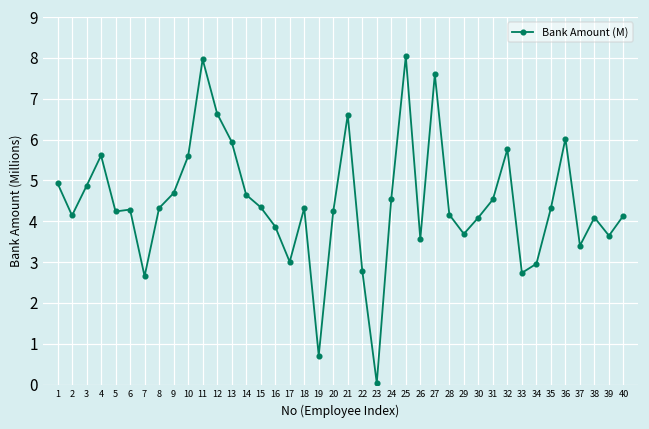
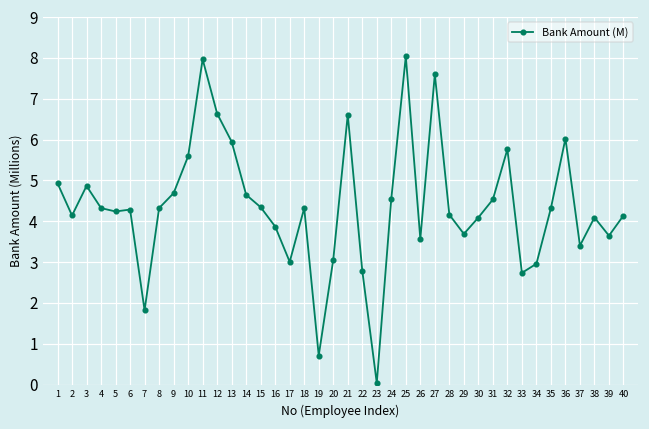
4: 5.6 -> 4.3
7: 2.7 -> 1.8
20: 4.2 -> 3.1
